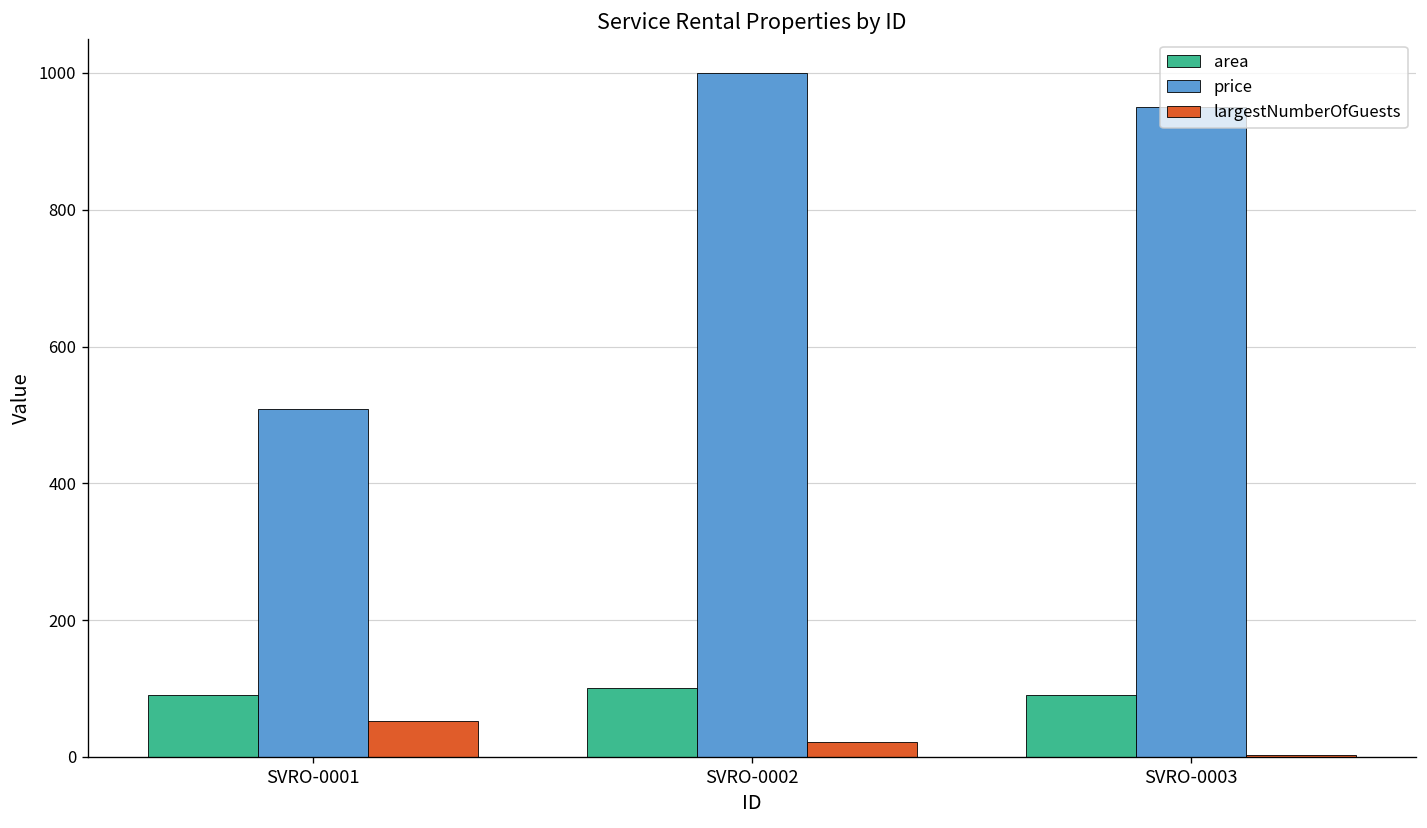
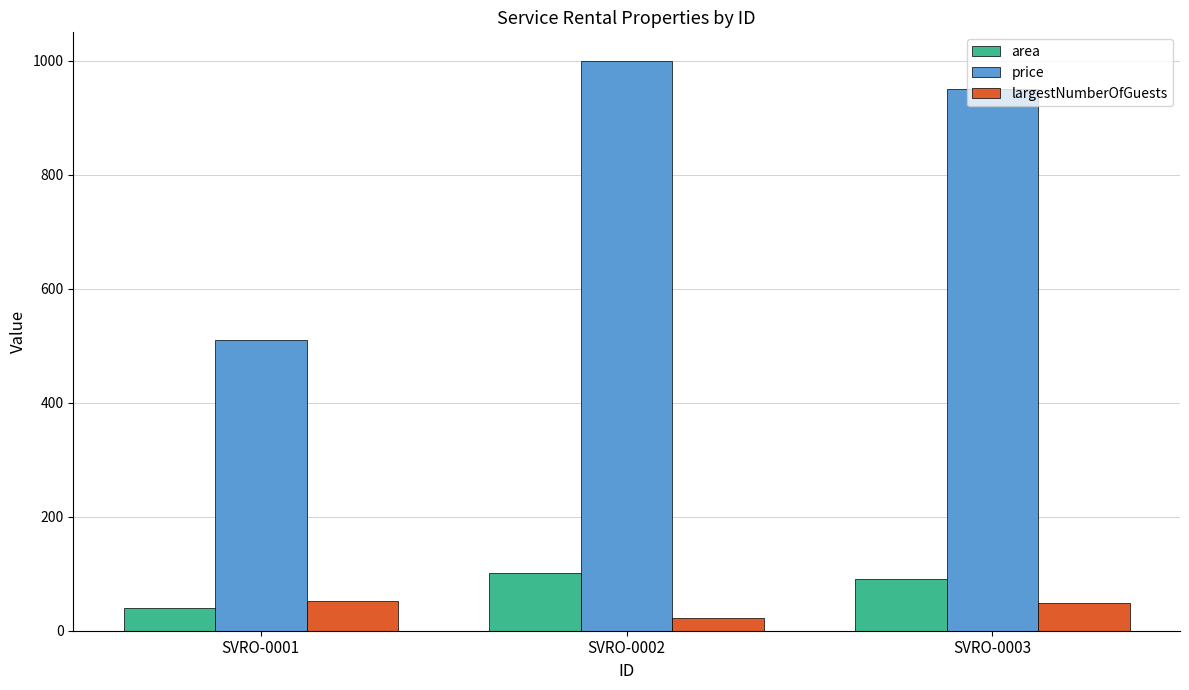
area, SVRO-0001: 90 -> 40
largestNumberOfGuests, SVRO-0003: 0 -> 50
